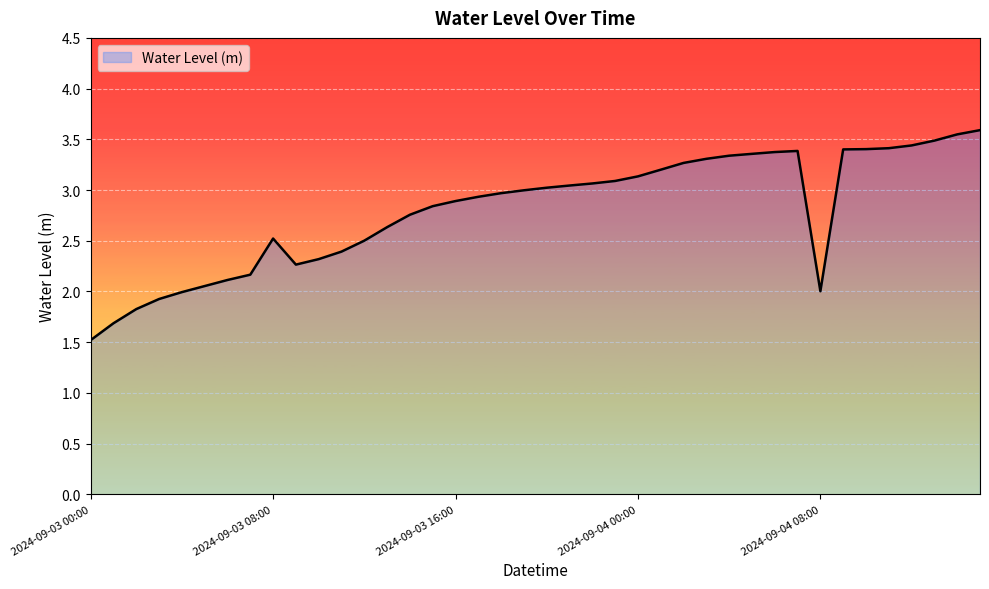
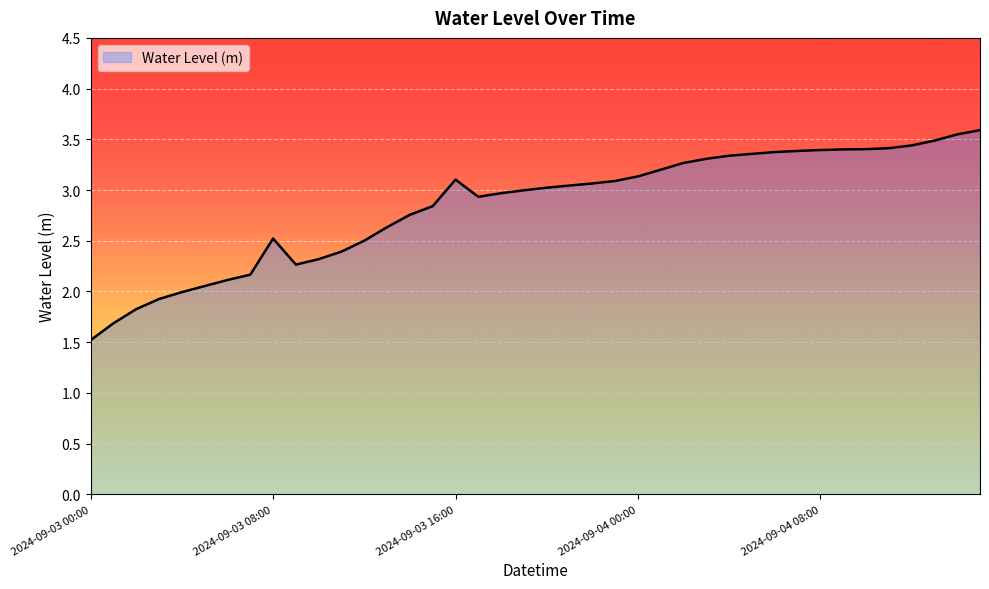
2024-09-03 16:00: 2.89 -> 3.10
2024-09-04 08:00: 2.00 -> 3.39
